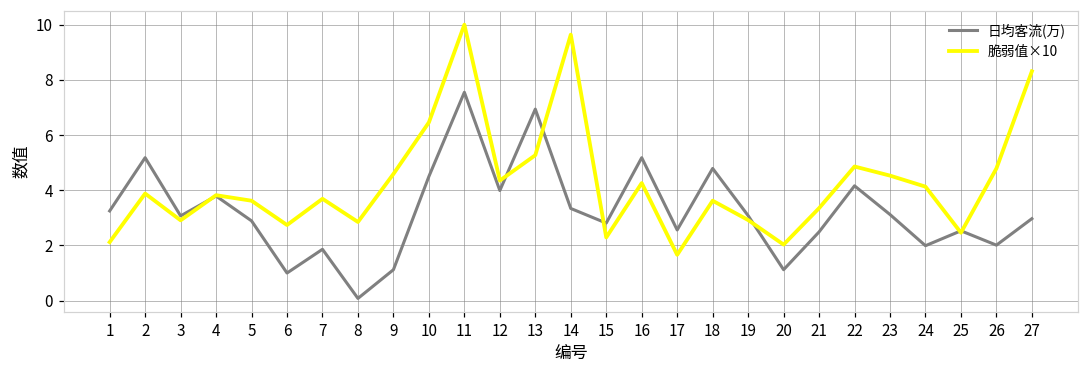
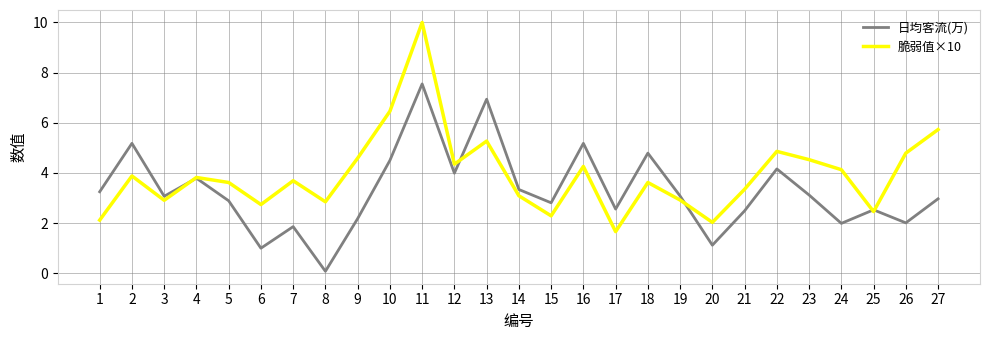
日均客流(万), 9: 1.1 -> 2.2
脆弱值×10, 14: 9.6 -> 3.1
脆弱值×10, 27: 8.3 -> 5.7
